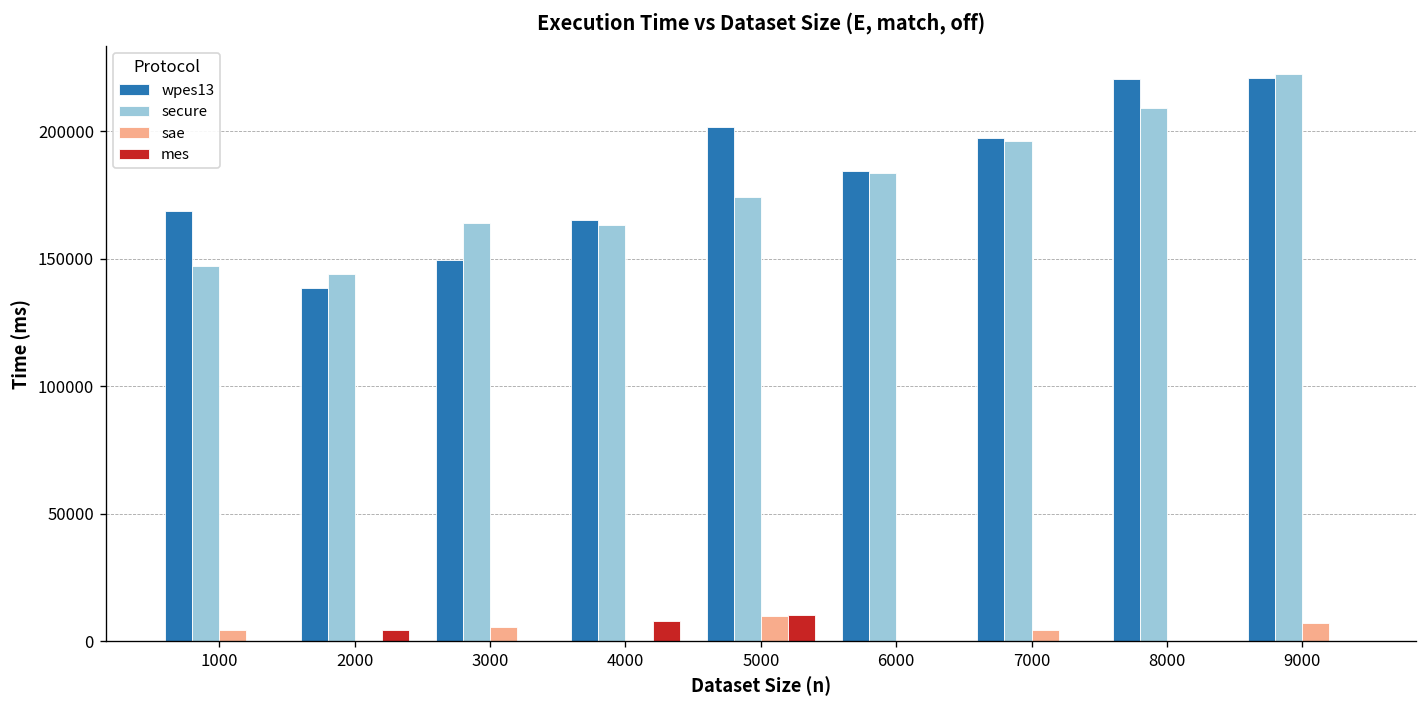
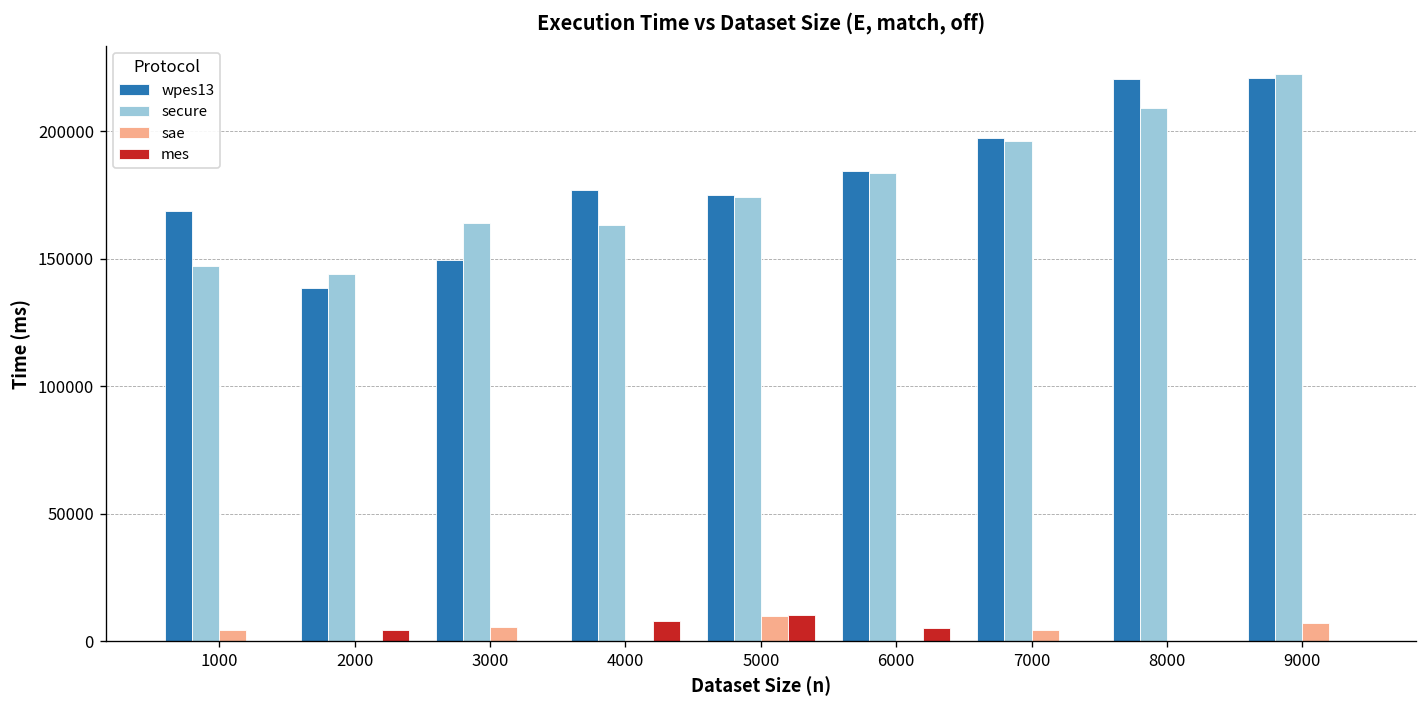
wpes13, 4000: 165000 -> 177000
wpes13, 5000: 201000 -> 175000
mes, 6000: 0 -> 5000
